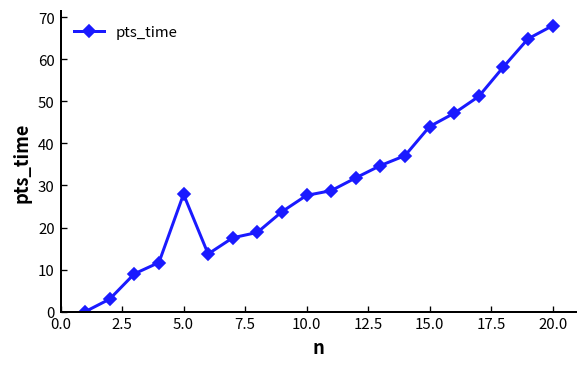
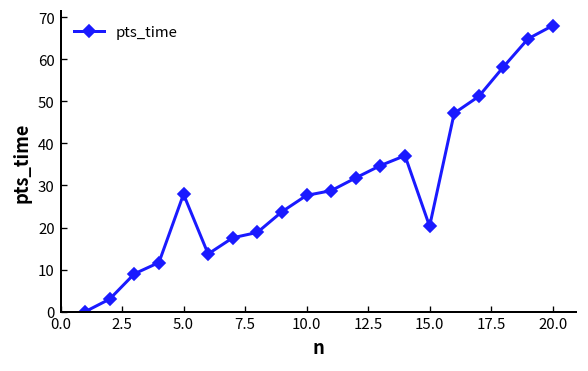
15.0: 44 -> 20
